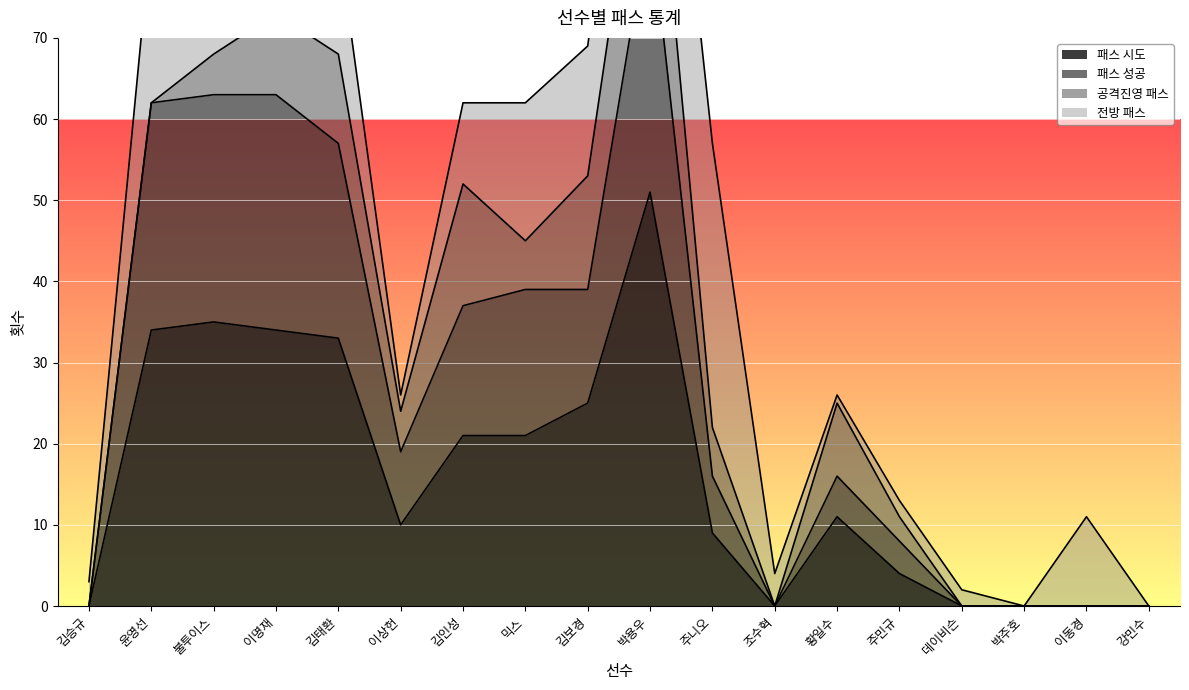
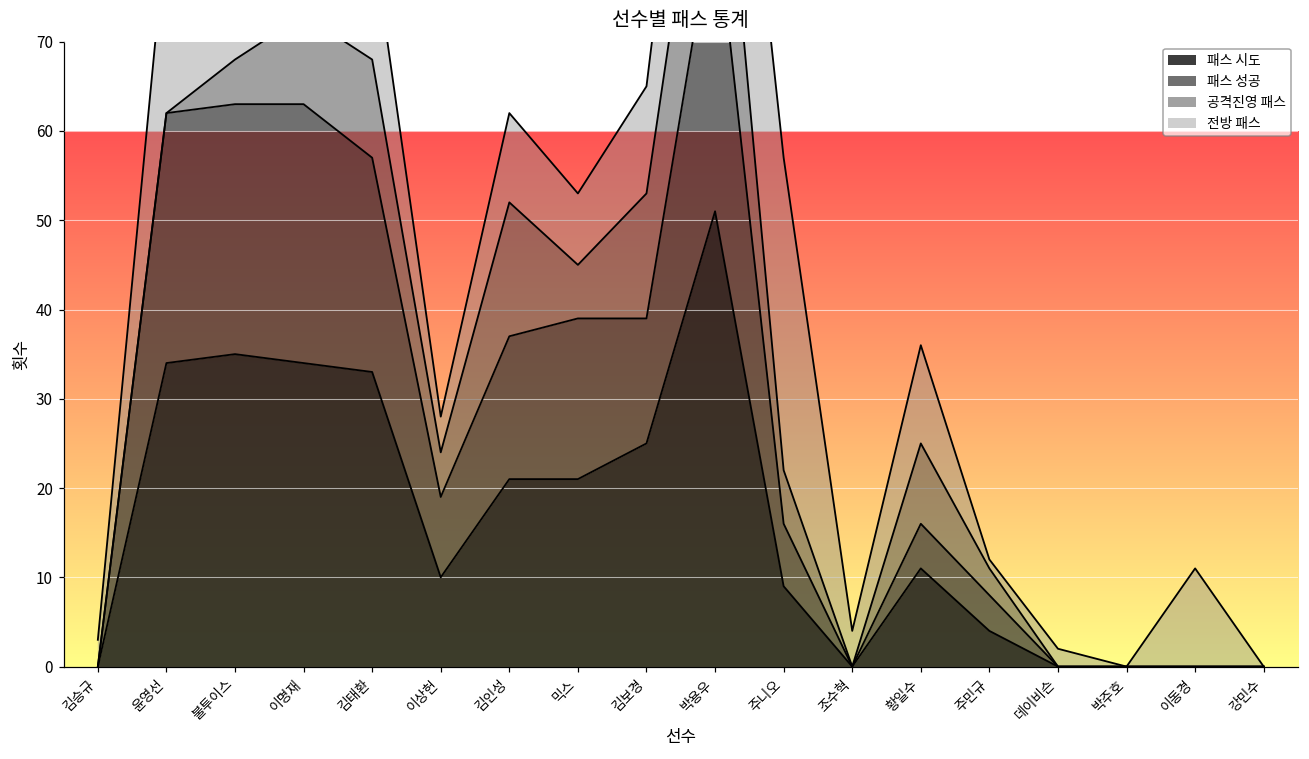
전방 패스, 이상헌: 2 -> 4
전방 패스, 믹스: 17 -> 8
전방 패스, 김보경: 16 -> 12
전방 패스, 황일수: 1 -> 11
전방 패스, 주민규: 2 -> 1
